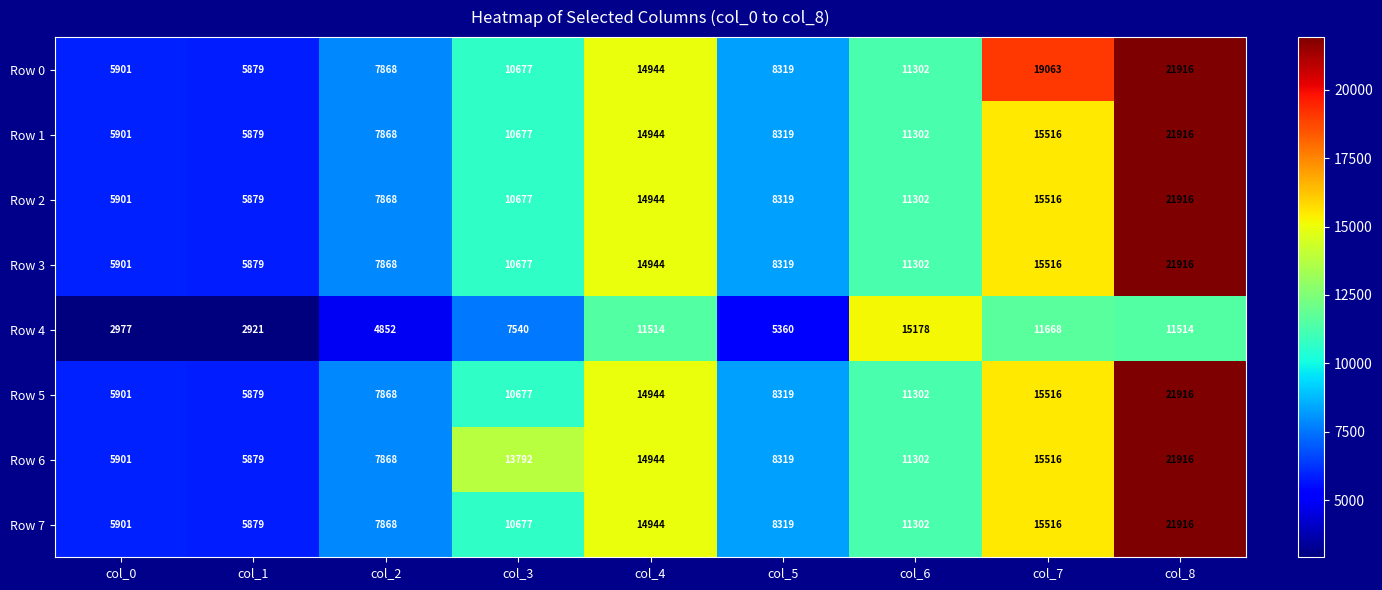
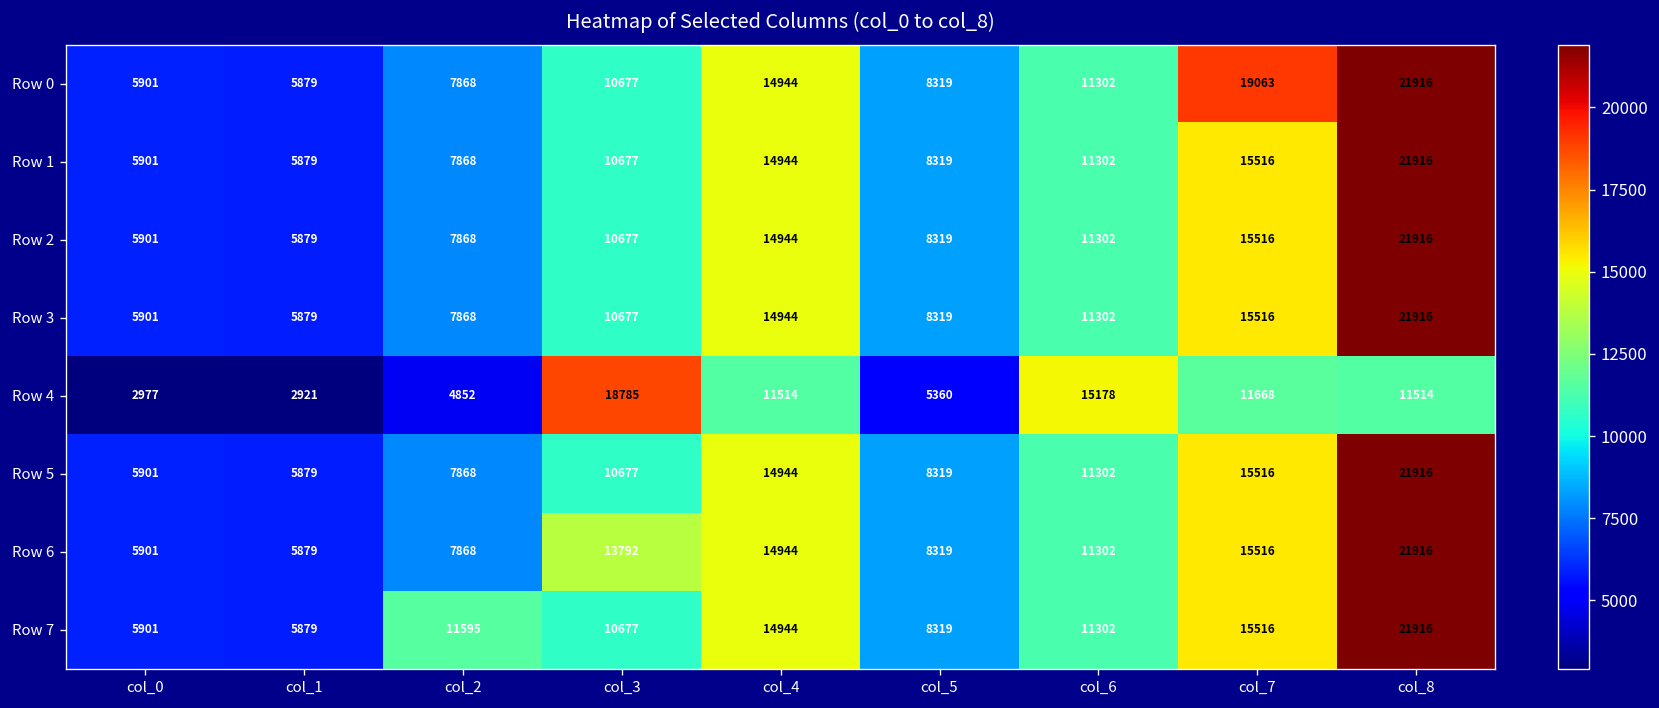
Row 4, col_3: 7540 -> 18785
Row 7, col_2: 7868 -> 11595
